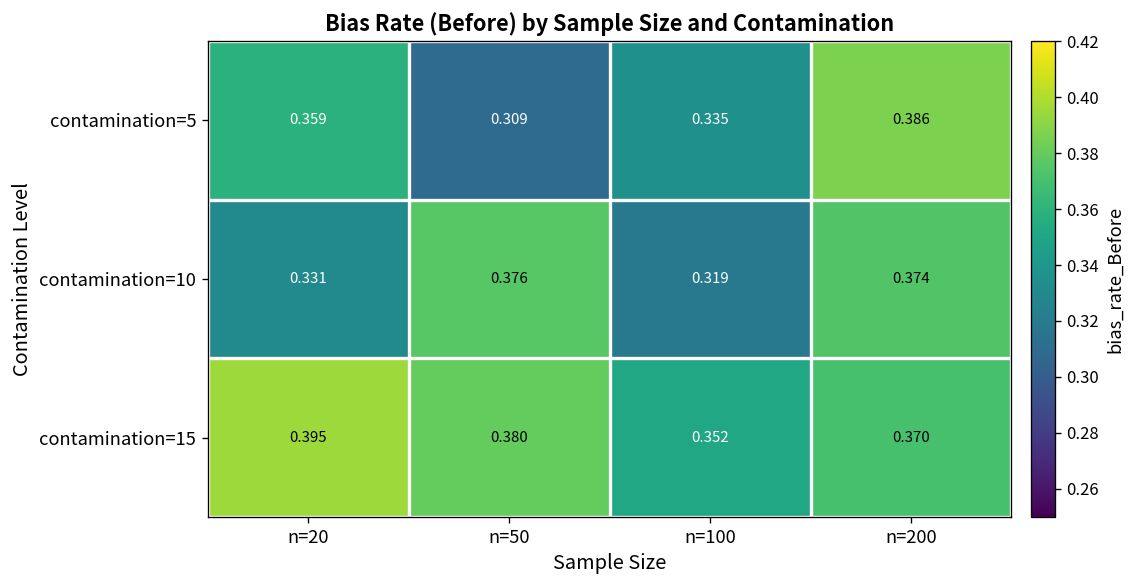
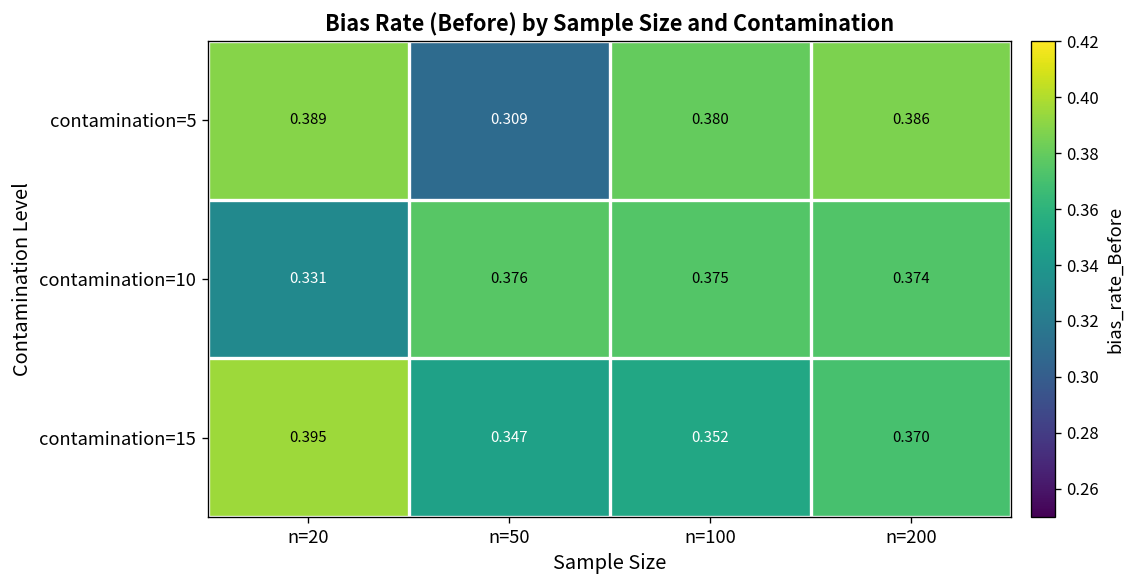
contamination=5, n=20: 0.359 -> 0.389
contamination=5, n=100: 0.335 -> 0.380
contamination=10, n=100: 0.319 -> 0.375
contamination=15, n=50: 0.380 -> 0.347
